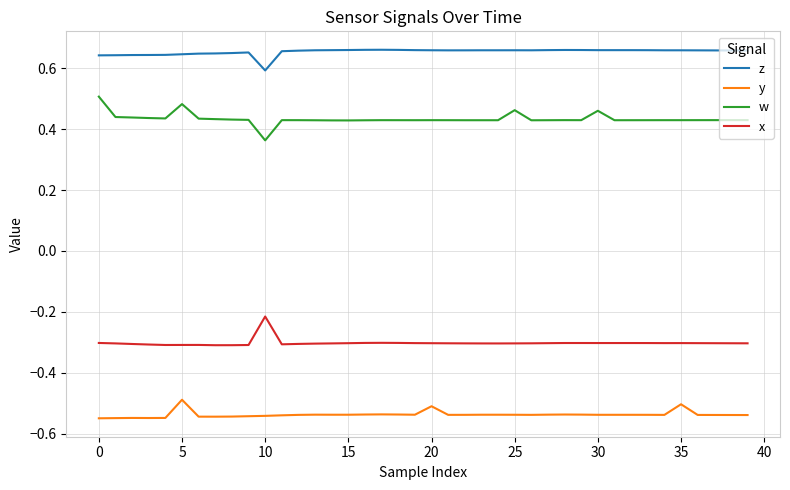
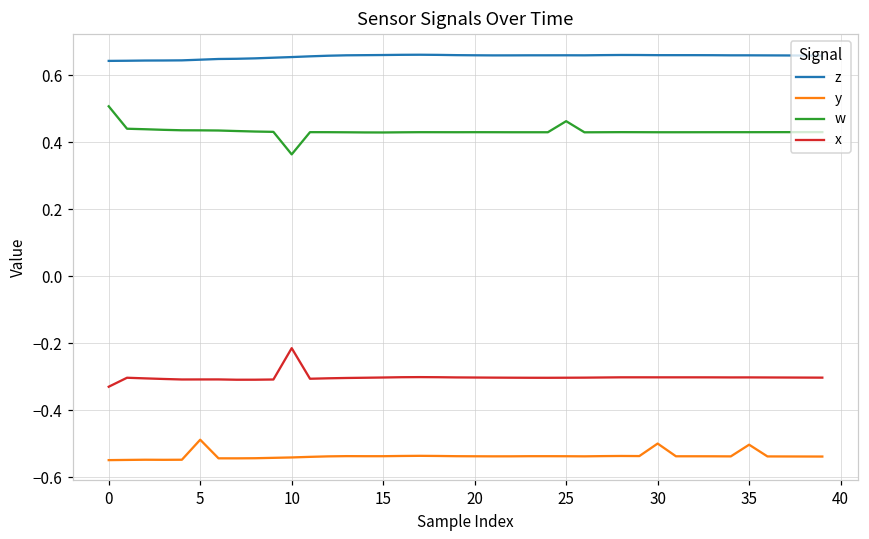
x, 0: -0.30 -> -0.33
w, 5: 0.48 -> 0.44
z, 10: 0.59 -> 0.65
y, 20: -0.51 -> -0.54
y, 30: -0.54 -> -0.50
w, 30: 0.46 -> 0.43
